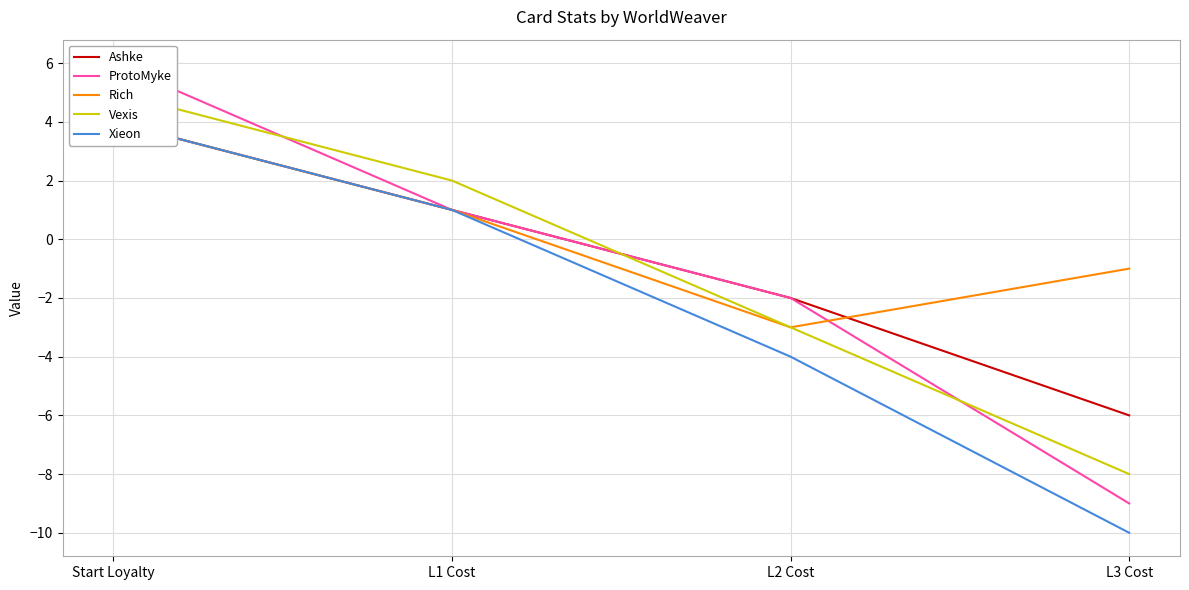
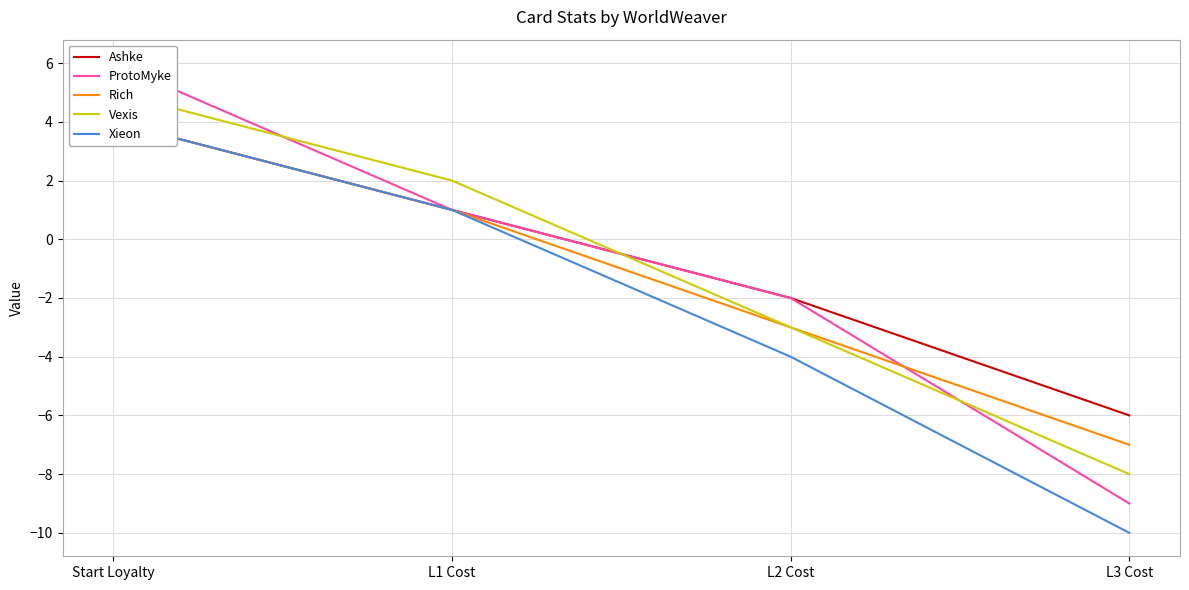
Rich, L3 Cost: -1 -> -7
